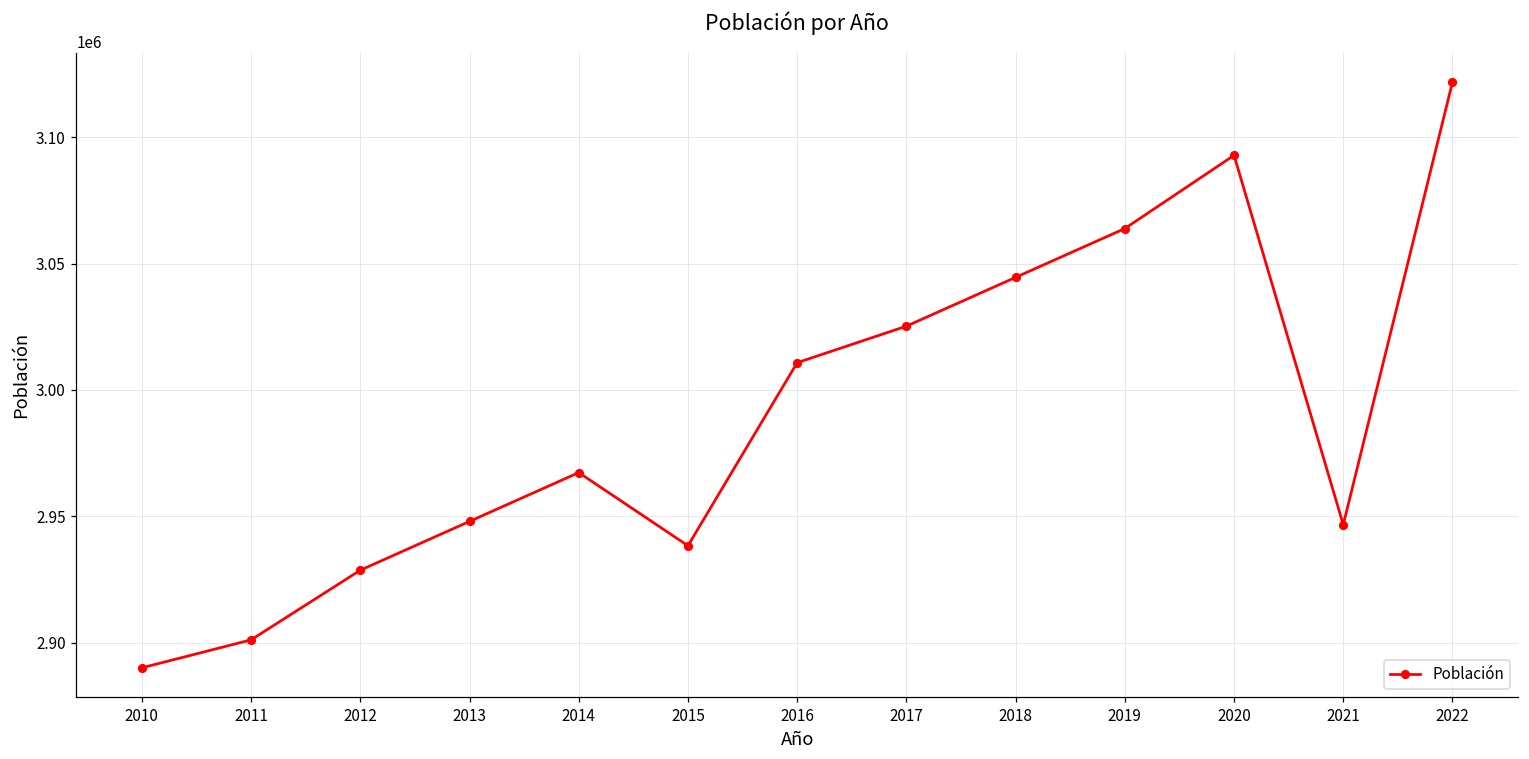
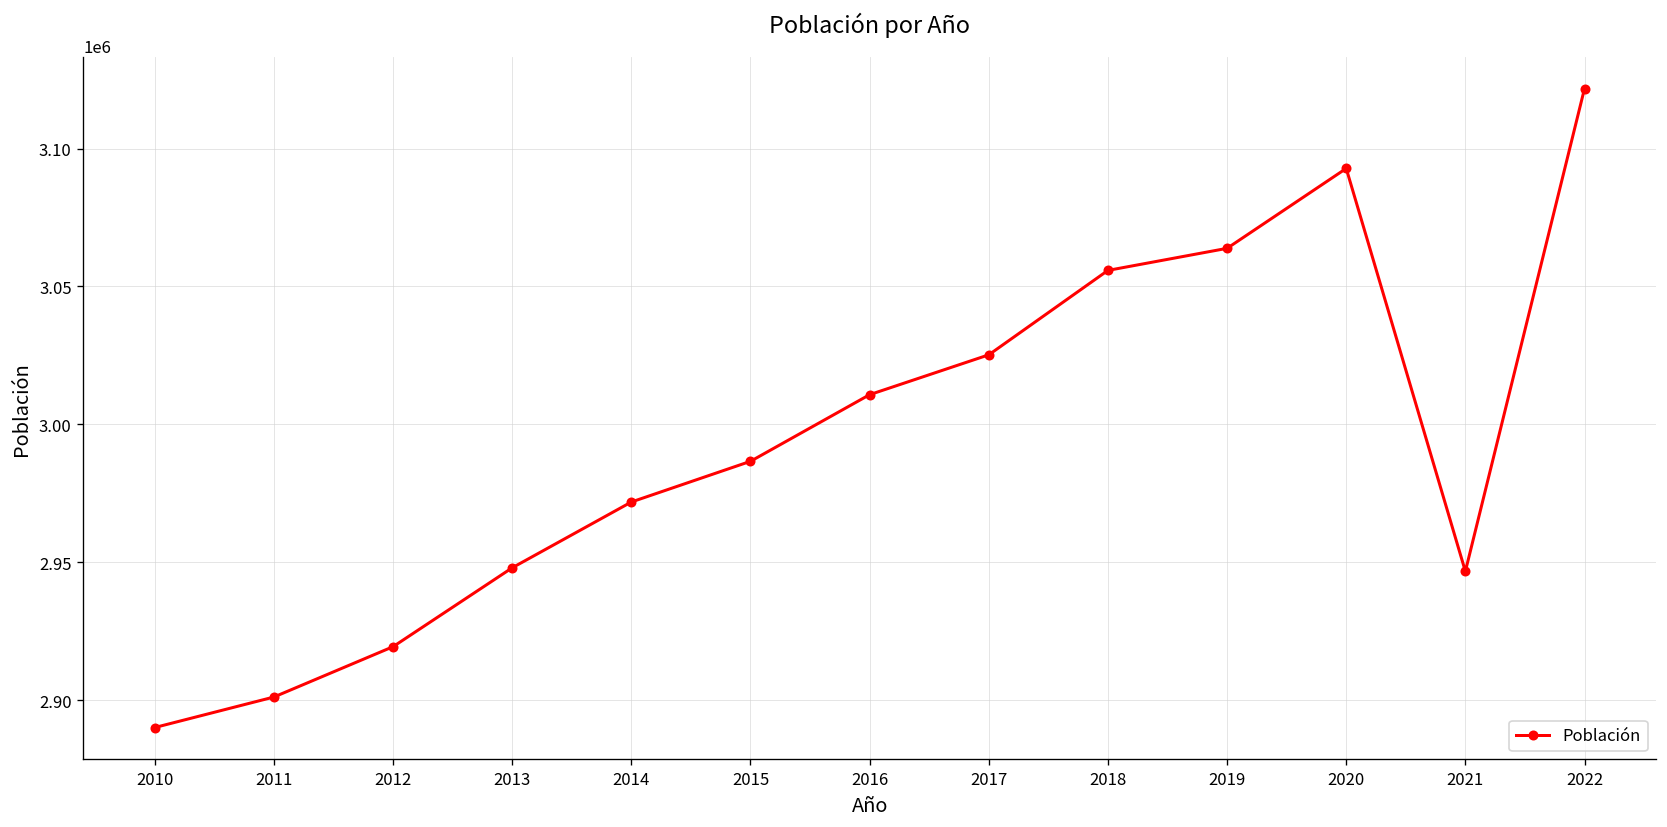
2012: 2929000 -> 2919000
2014: 2967000 -> 2972000
2015: 2938000 -> 2987000
2018: 3045000 -> 3056000
